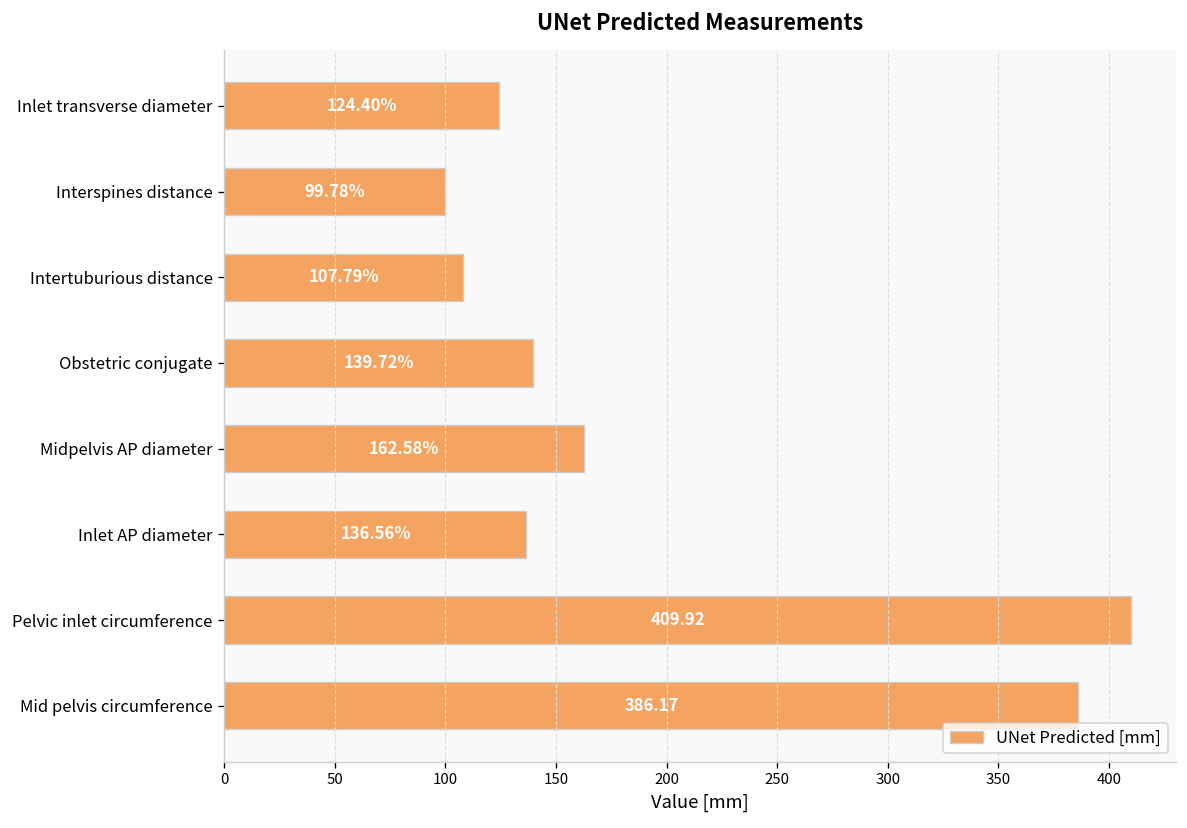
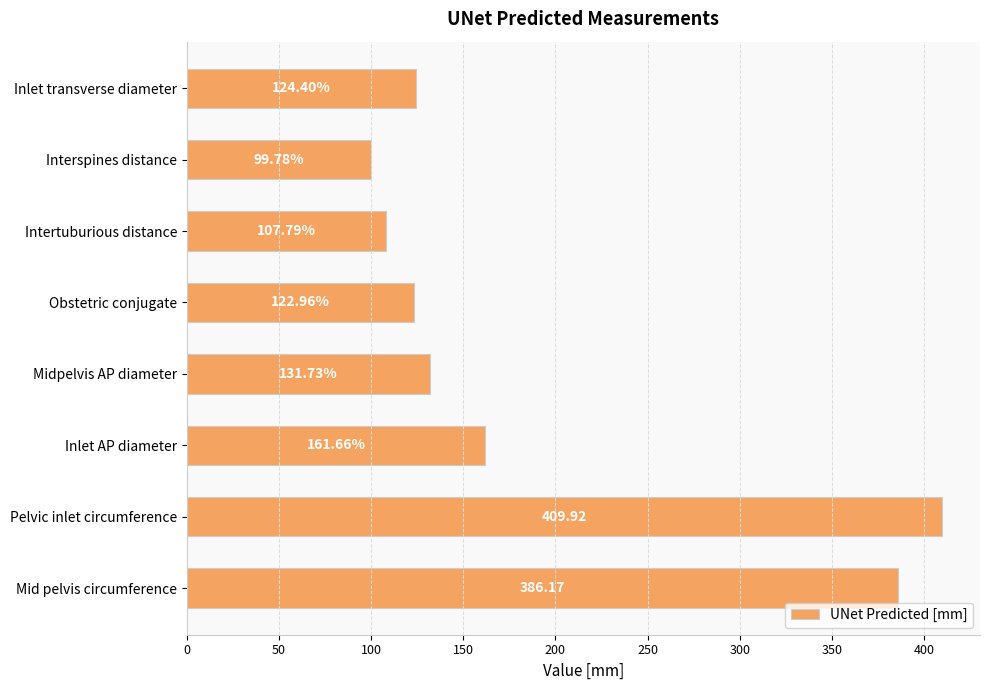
Obstetric conjugate: 139.72% -> 122.96%
Midpelvis AP diameter: 162.58% -> 131.73%
Inlet AP diameter: 136.56% -> 161.66%
